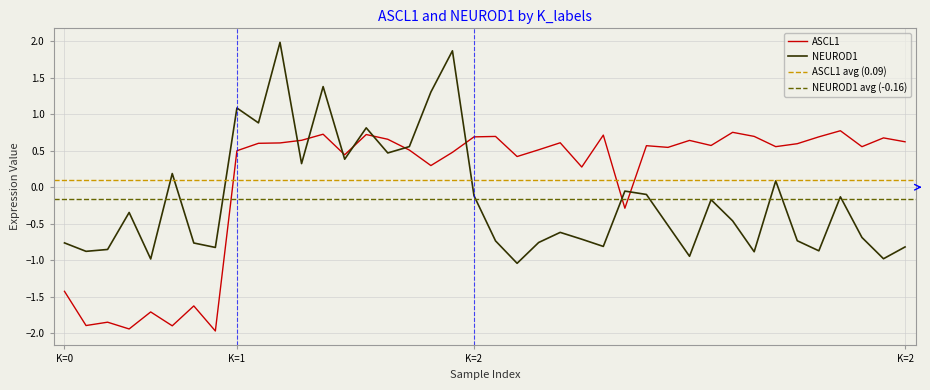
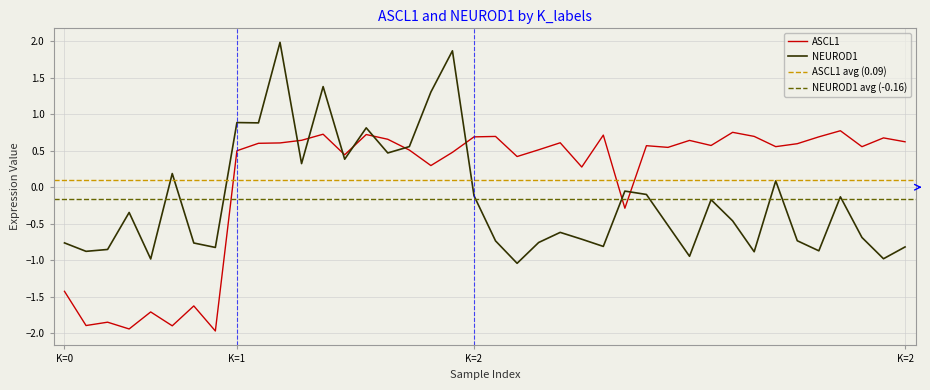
NEUROD1, K=1: 1.1 -> 0.9
